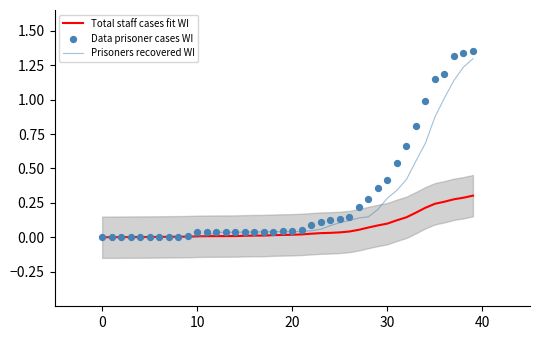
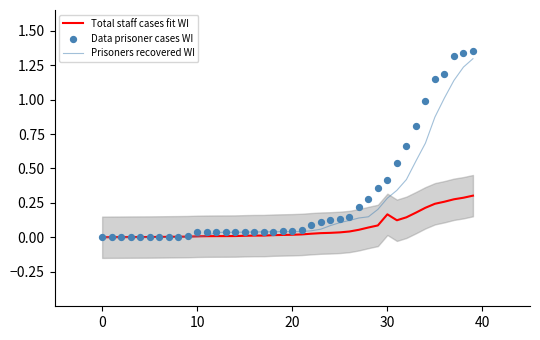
Total staff cases fit WI, 30: 0.10 -> 0.17
